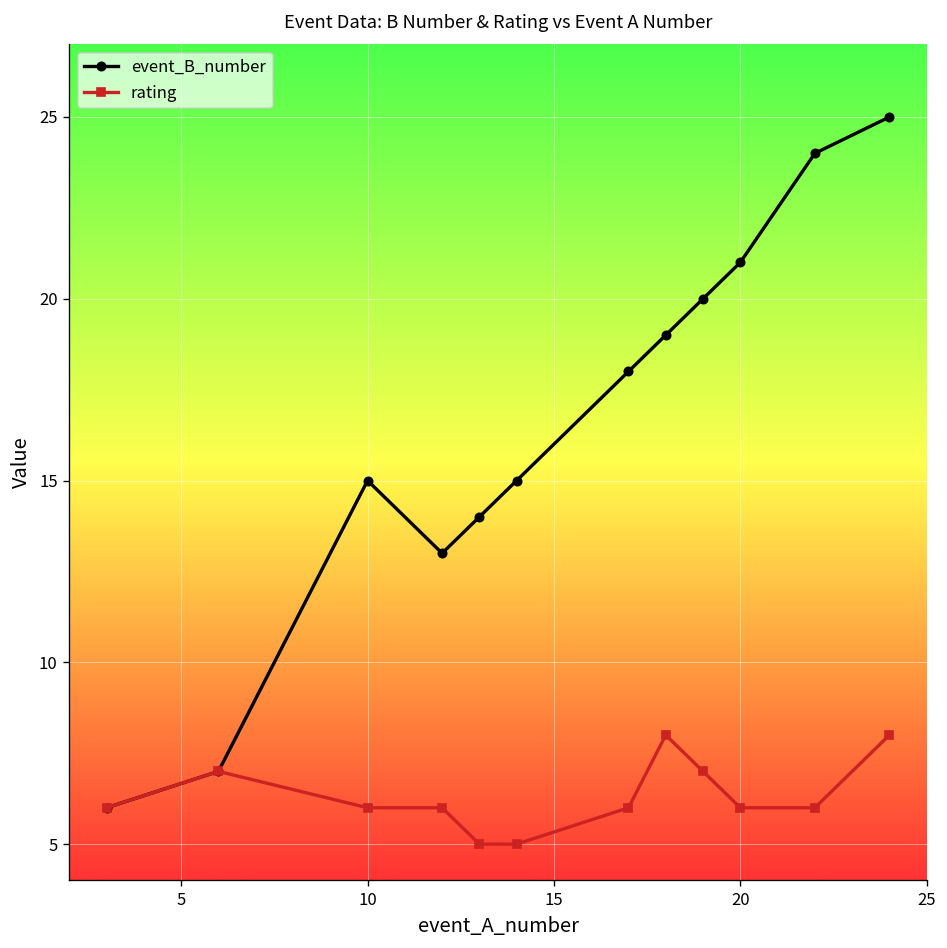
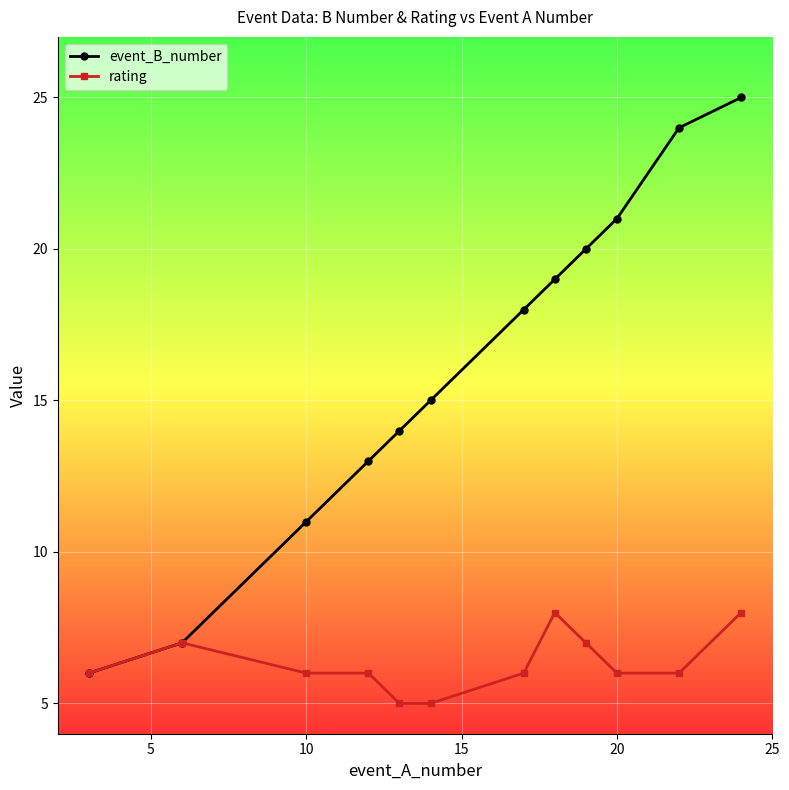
event_B_number, 10: 15 -> 11
